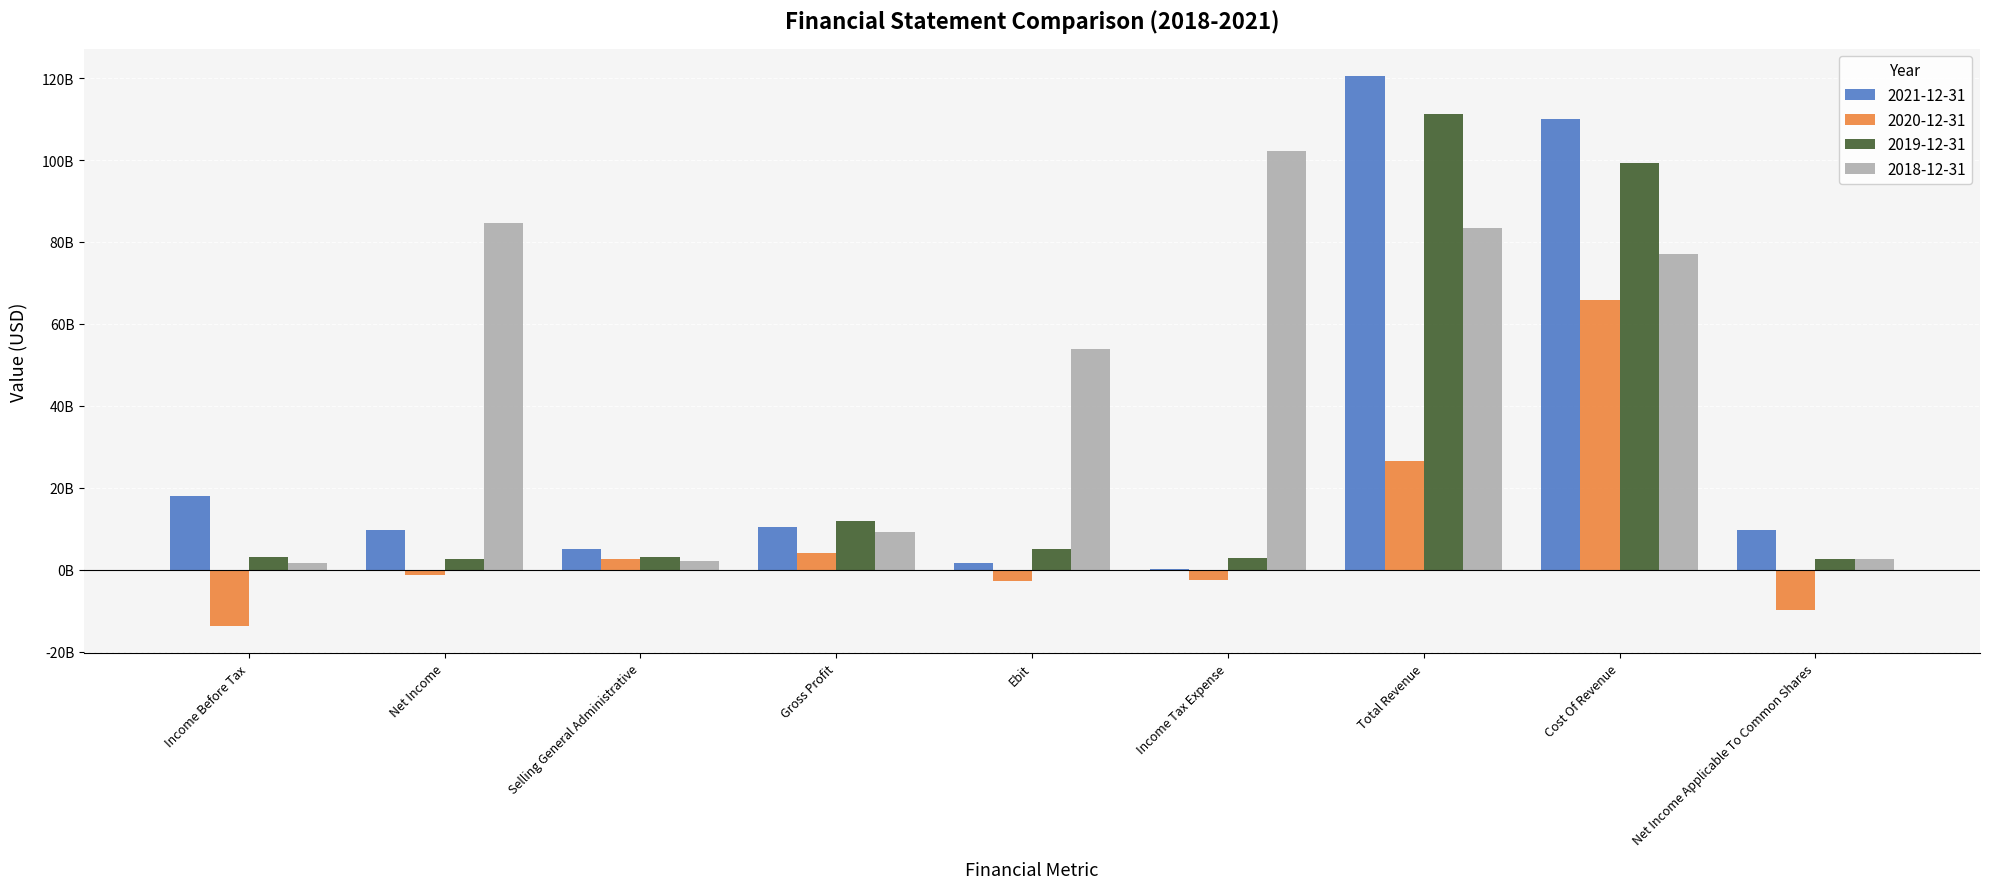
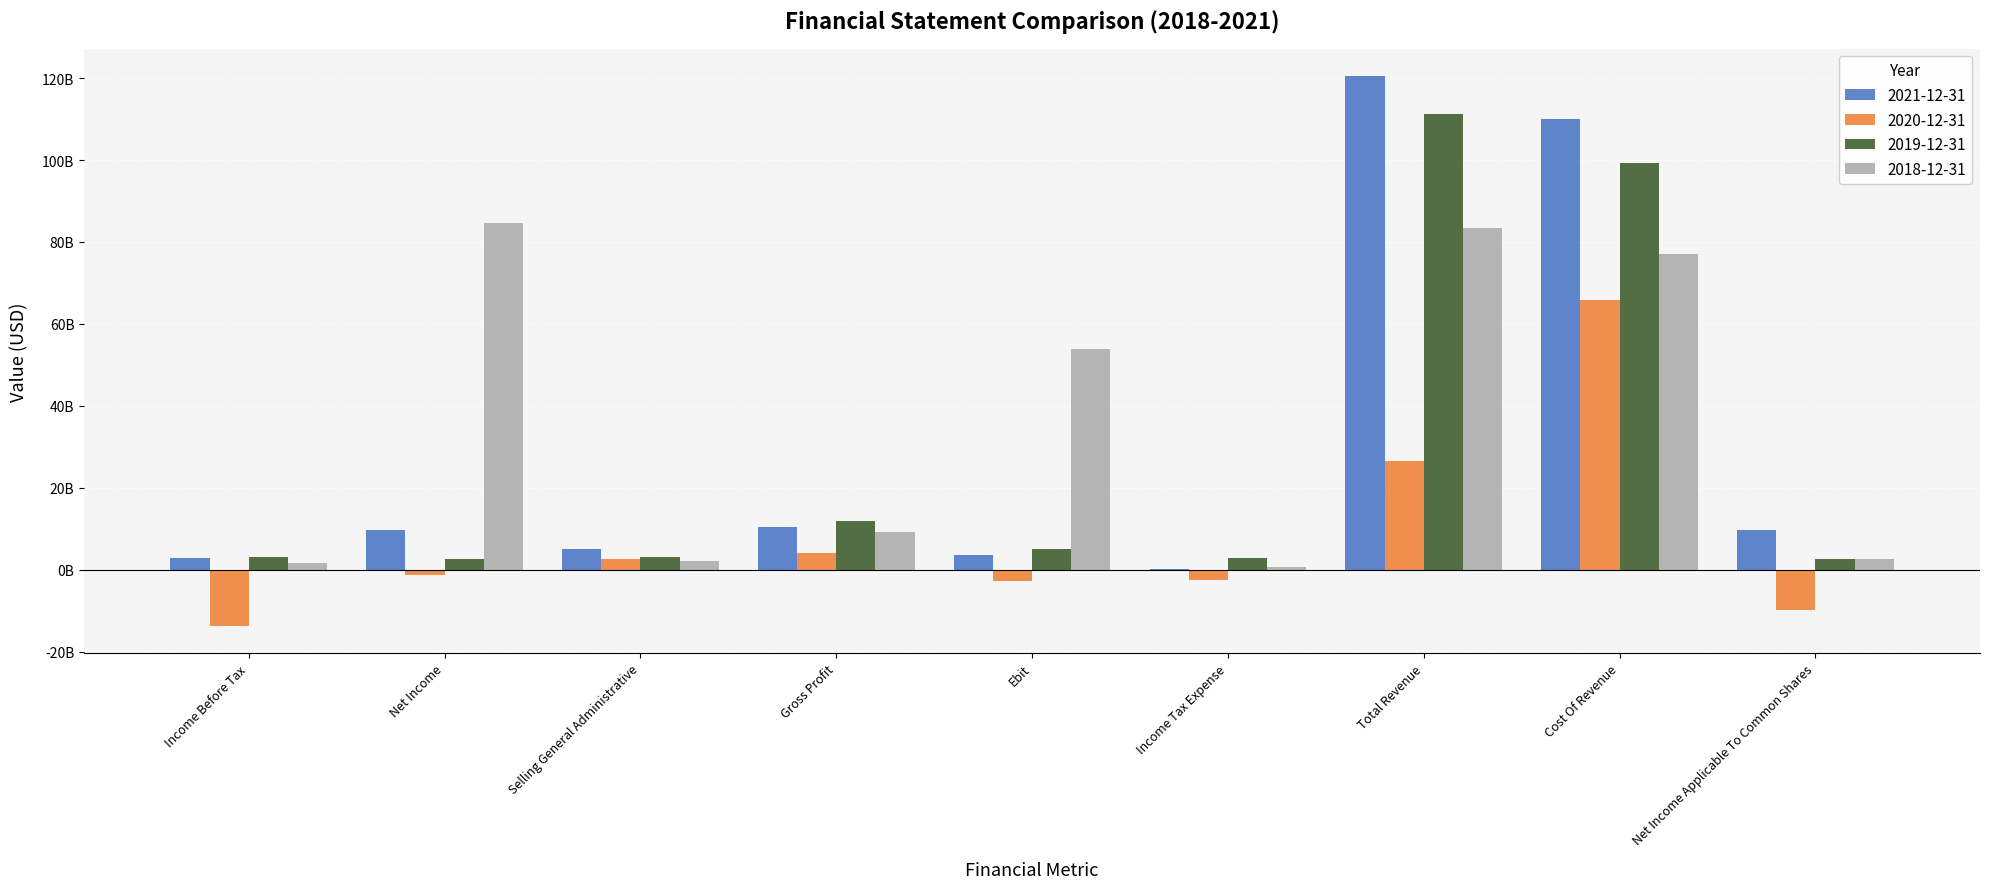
2021-12-31, Income Before Tax: 18000000000 -> 3000000000
2021-12-31, Ebit: 2000000000 -> 4000000000
2018-12-31, Income Tax Expense: 102000000000 -> 1000000000
